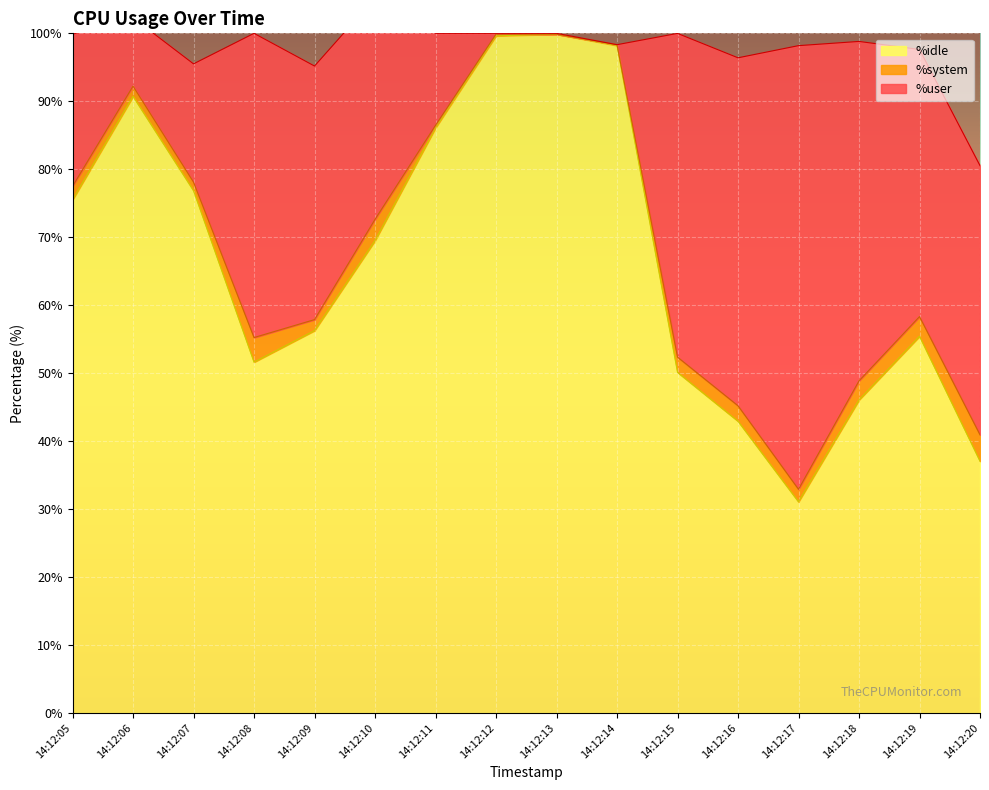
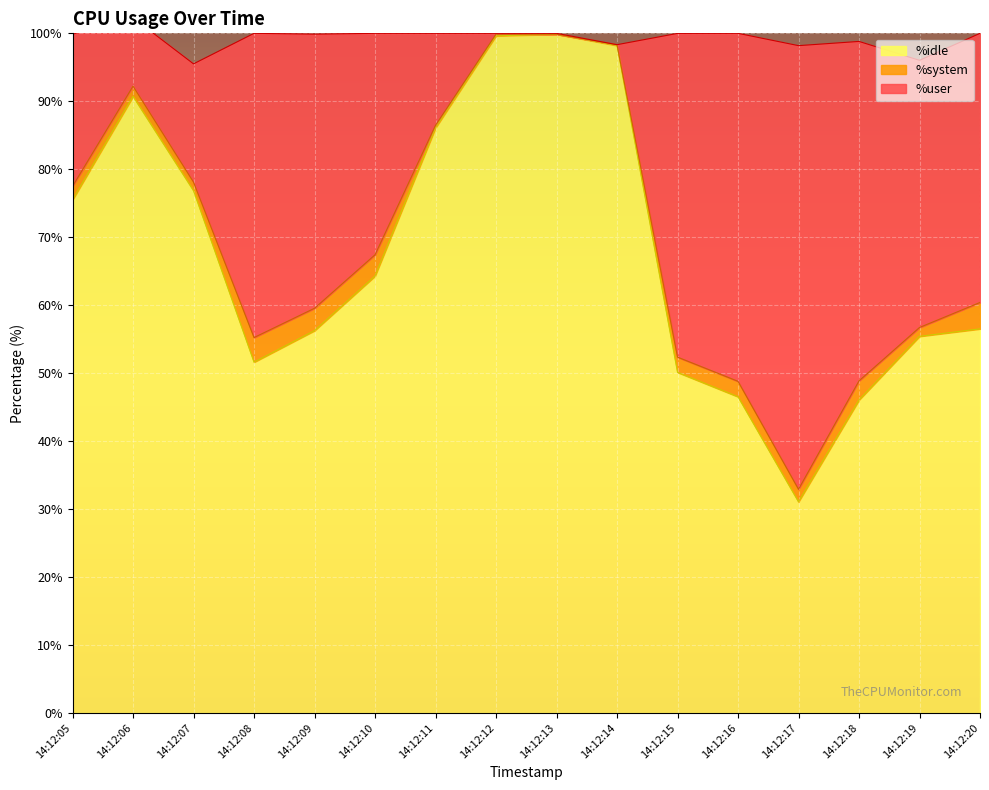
%system, 14:12:09: 2% -> 3%
%user, 14:12:09: 37% -> 40%
%idle, 14:12:10: 70% -> 64%
%idle, 14:12:16: 43% -> 47%
%system, 14:12:19: 3% -> 1%
%idle, 14:12:20: 37% -> 57%
